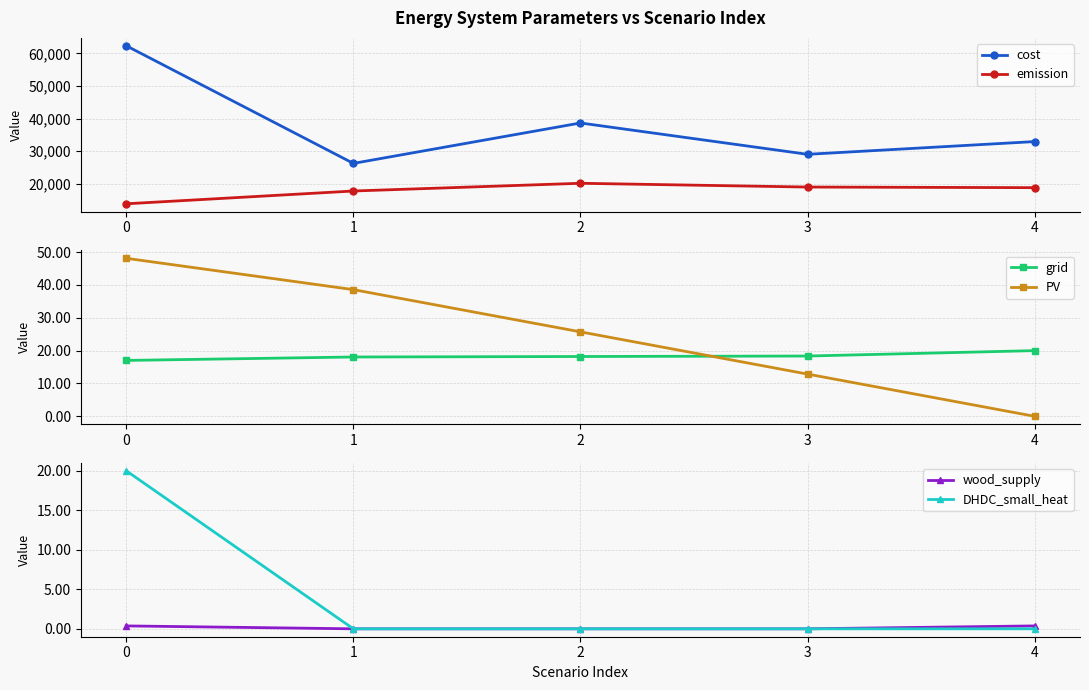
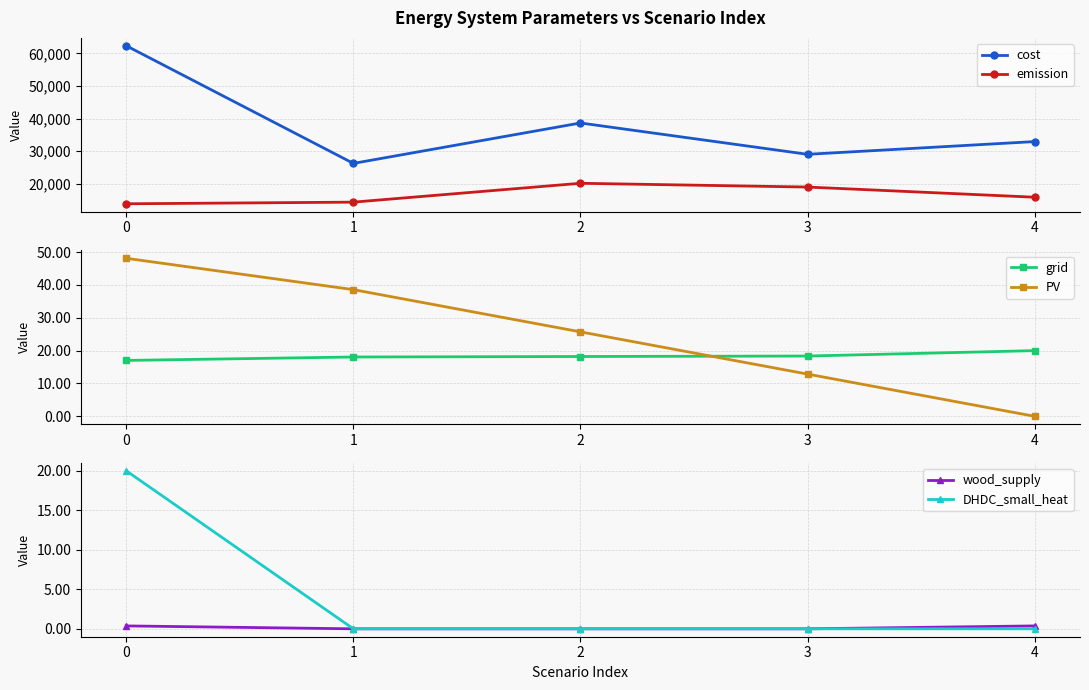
Energy System Parameters vs Scenario Index, emission, 1: 18,000 -> 14,000
Energy System Parameters vs Scenario Index, emission, 4: 19,000 -> 16,000
